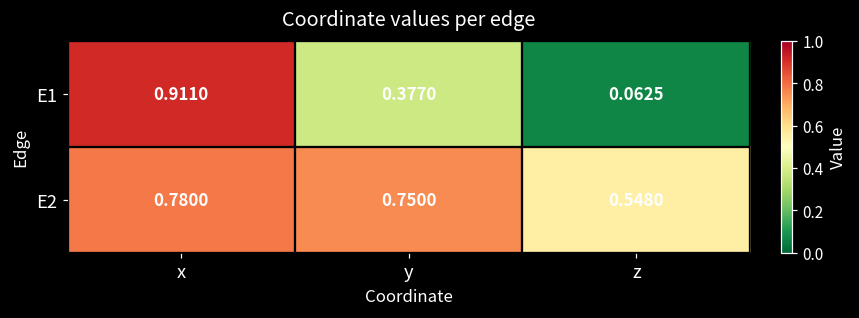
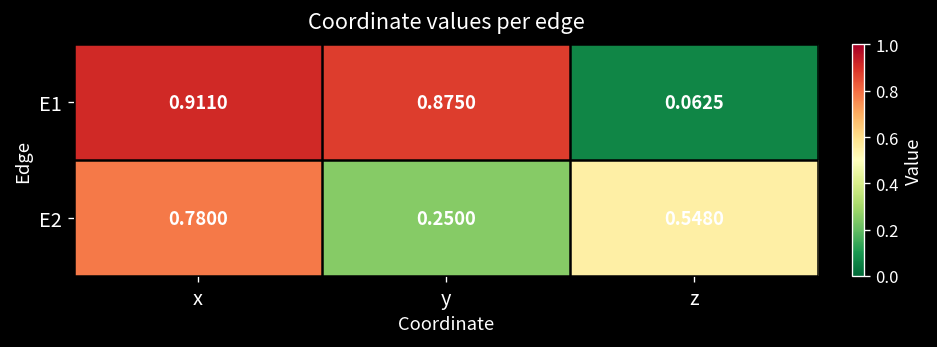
E1, y: 0.3770 -> 0.8750
E2, y: 0.7500 -> 0.2500
